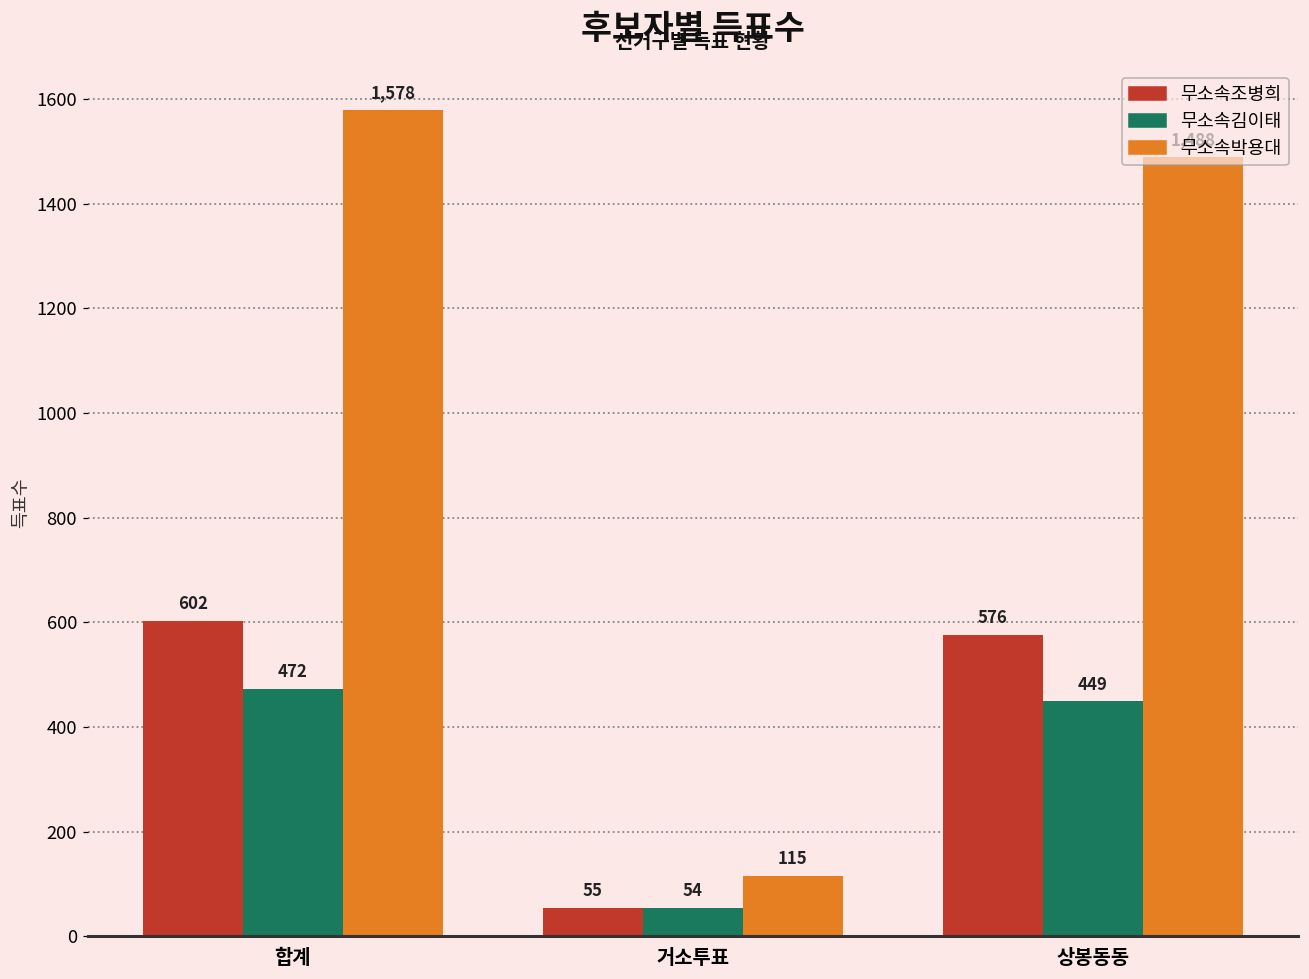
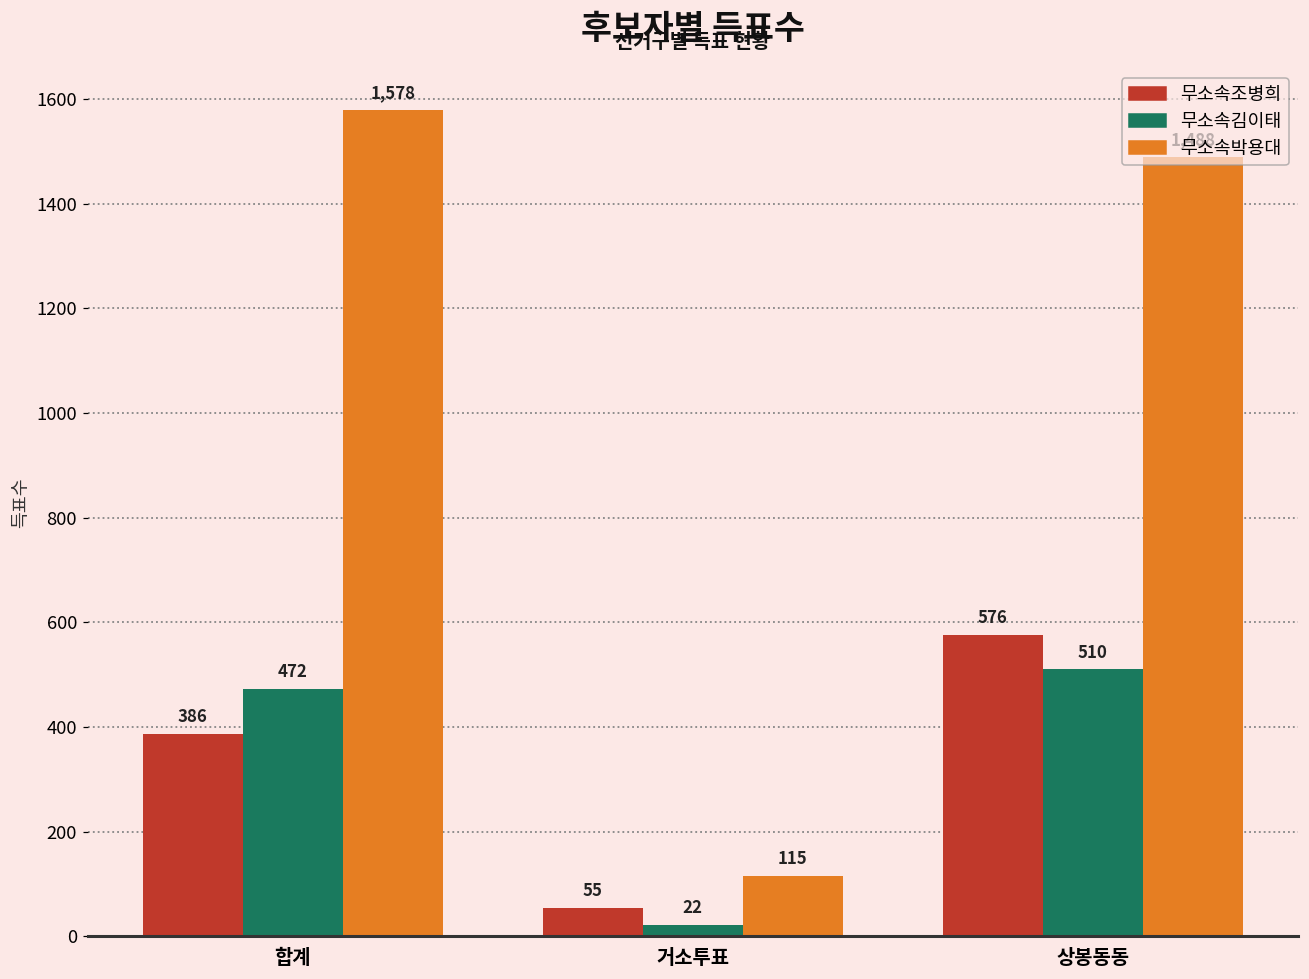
무소속조병희, 합계: 602 -> 386
무소속김이태, 거소투표: 54 -> 22
무소속김이태, 상봉동동: 449 -> 510
